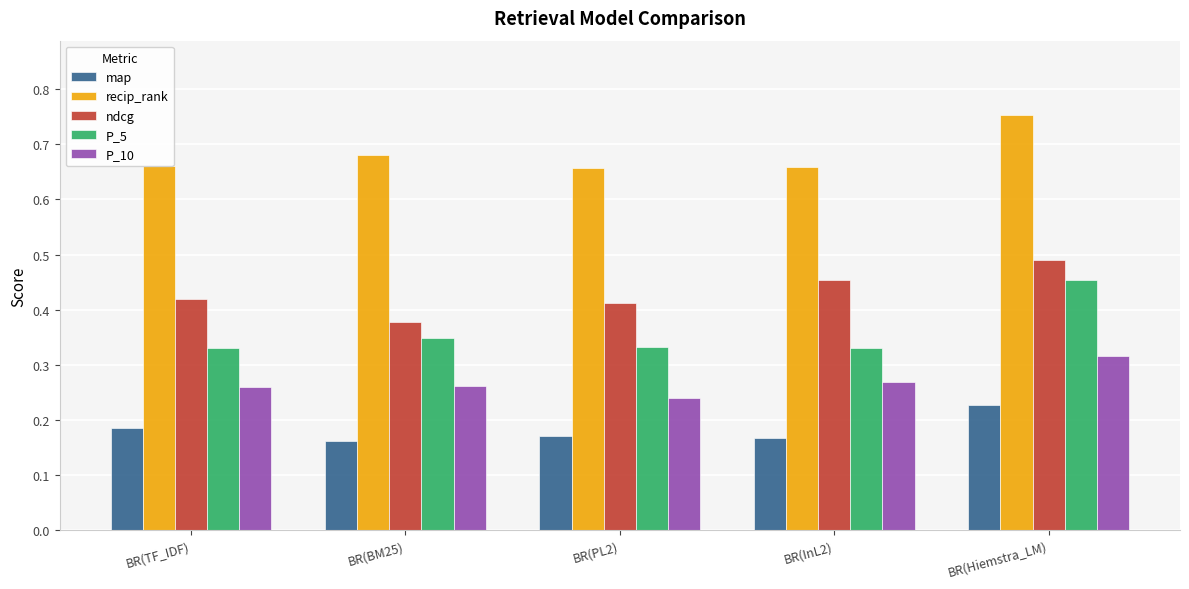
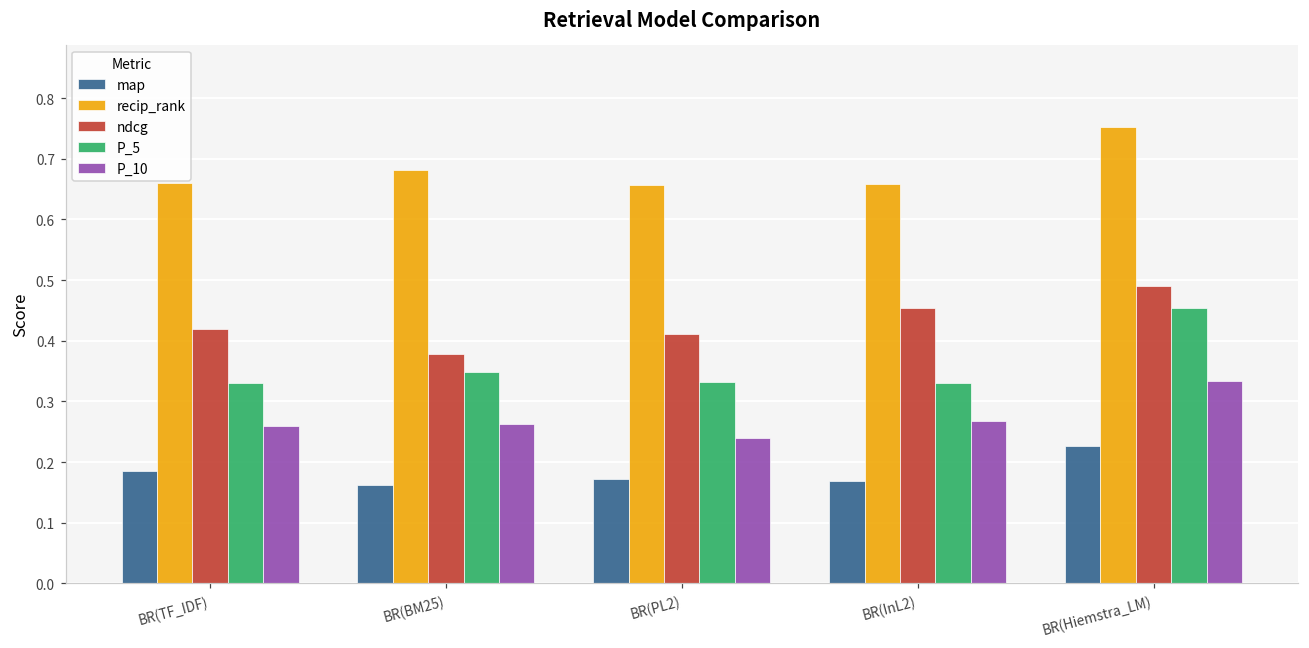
P_10, BR(Hiemstra_LM): 0.32 -> 0.33
